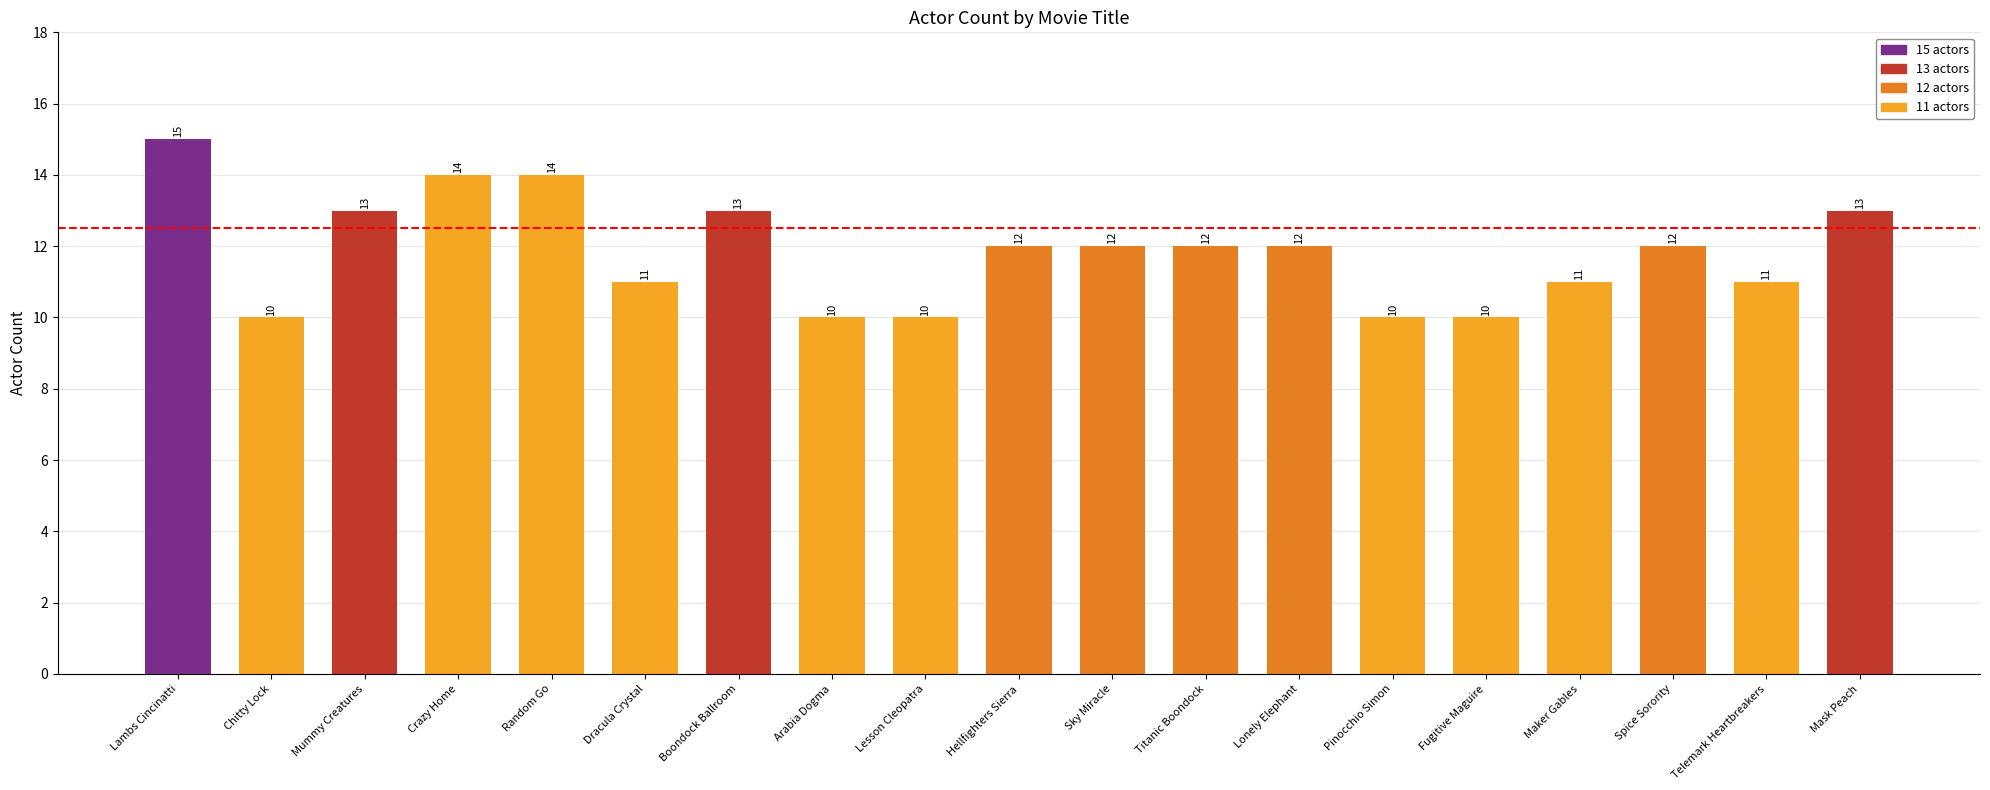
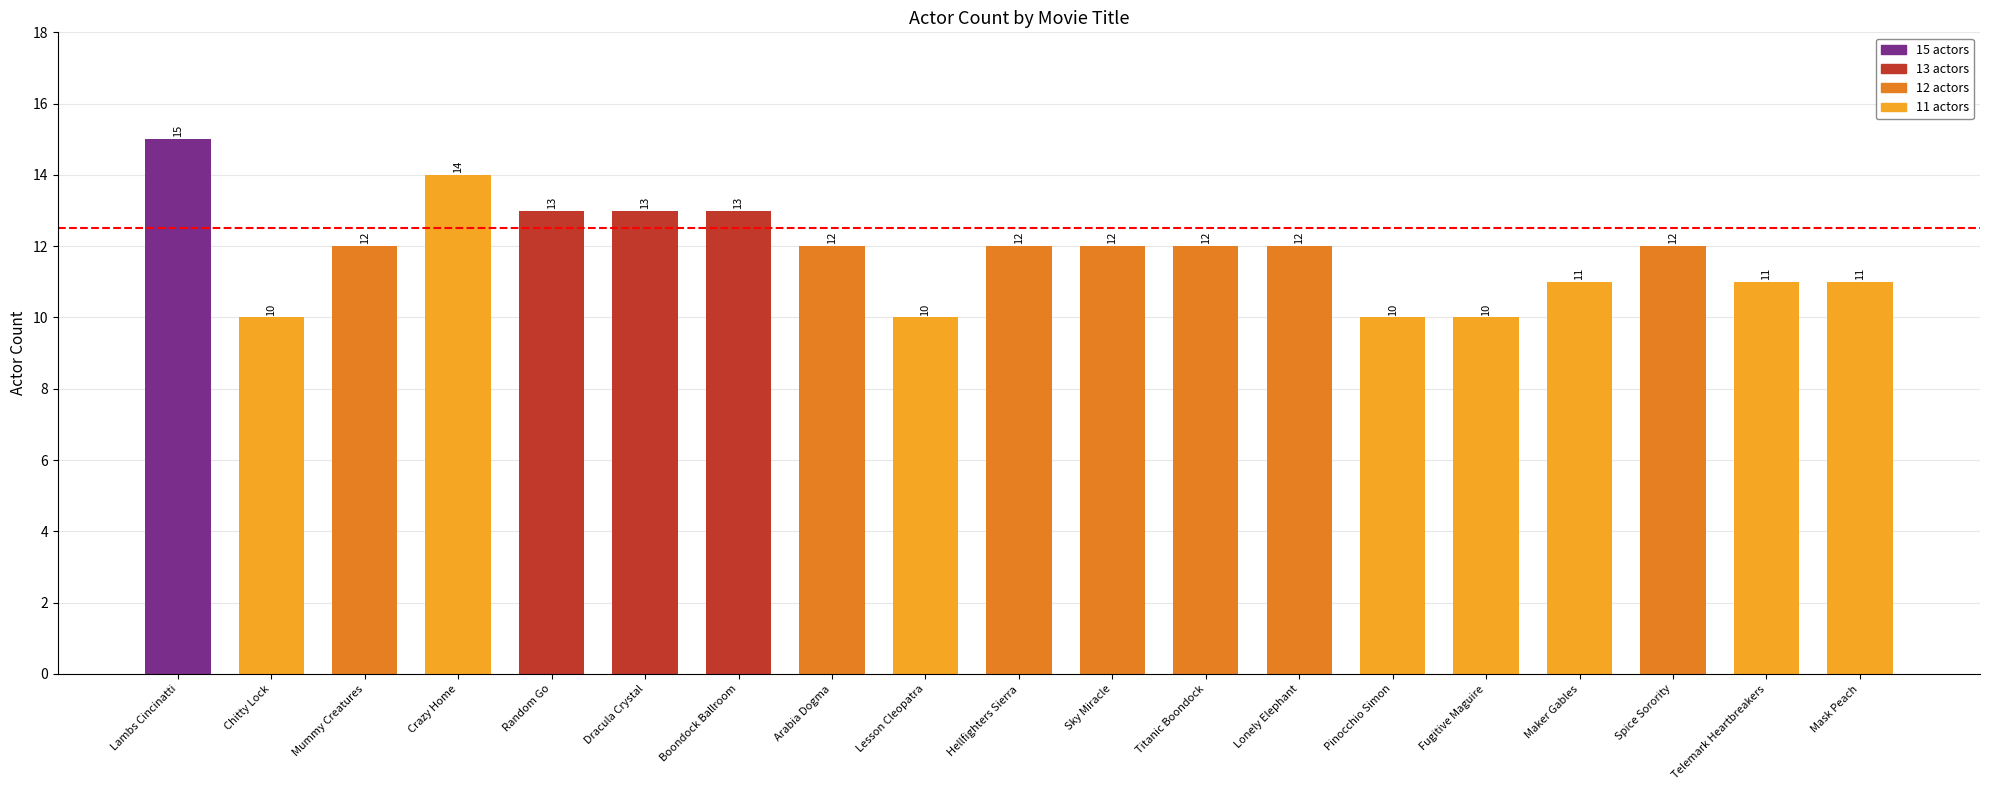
Mummy Creatures: 13 -> 12
Random Go: 14 -> 13
Dracula Crystal: 11 -> 13
Arabia Dogma: 10 -> 12
Mask Peach: 13 -> 11
